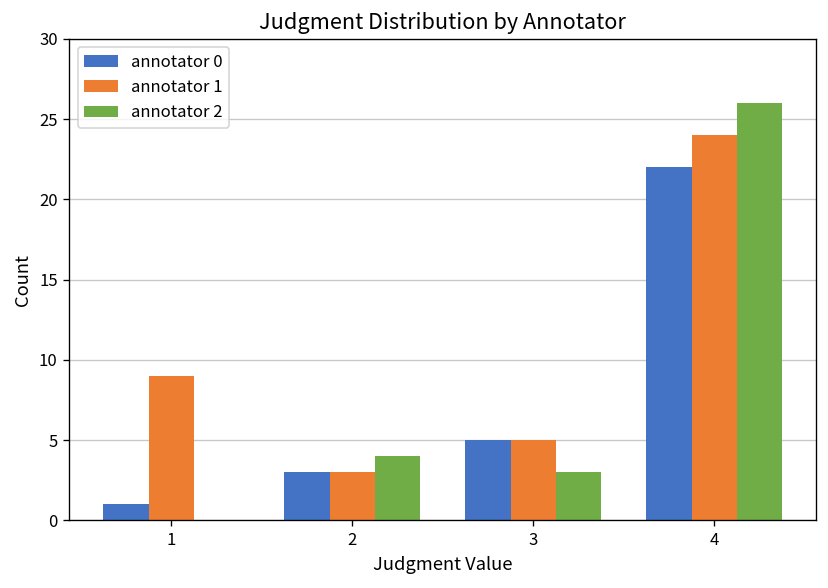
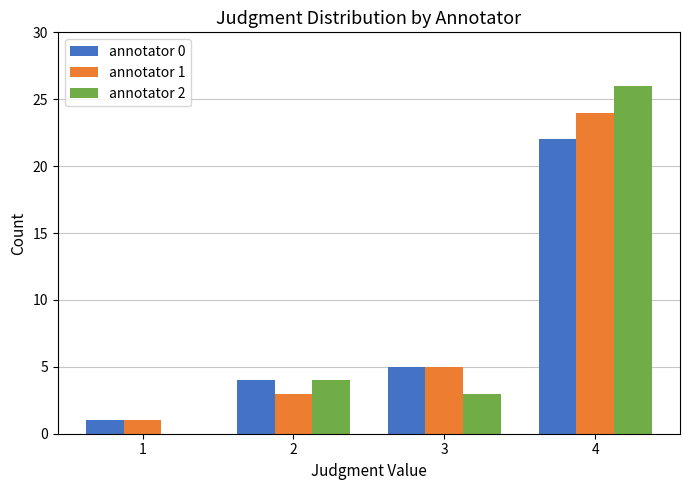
annotator 1, 1: 9 -> 1
annotator 0, 2: 3 -> 4
